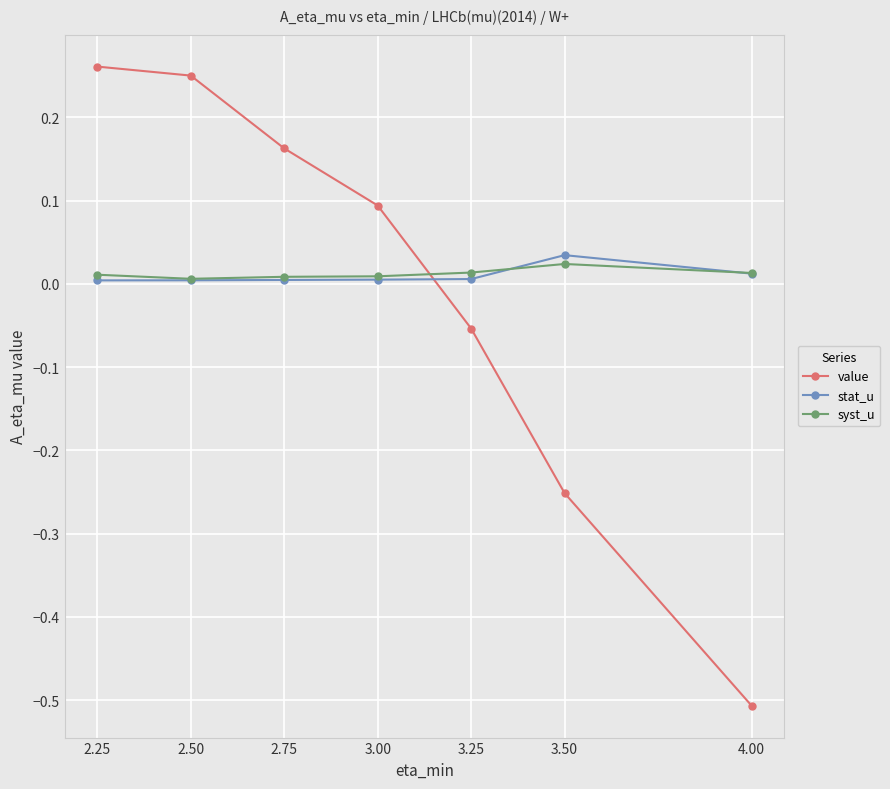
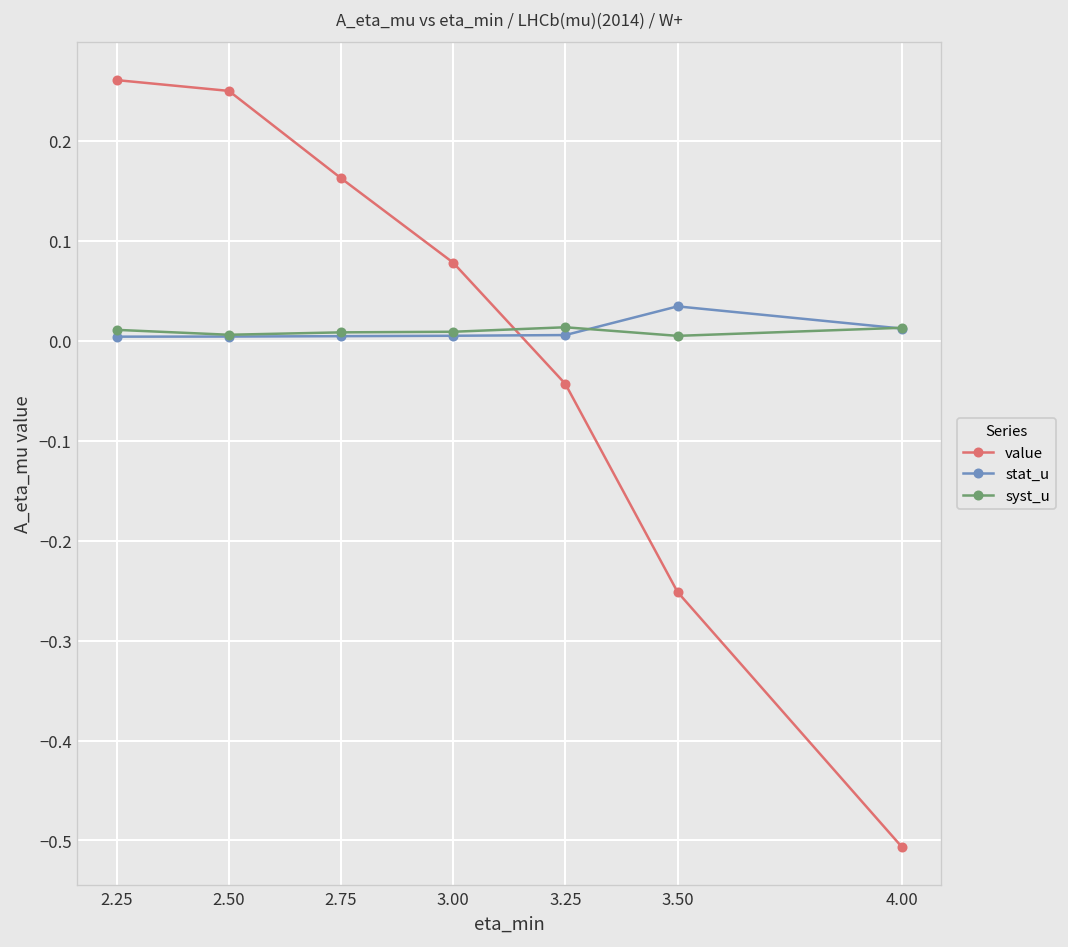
value, 3.00: 0.09 -> 0.08
value, 3.25: -0.05 -> -0.04
syst_u, 3.50: 0.02 -> 0.00
